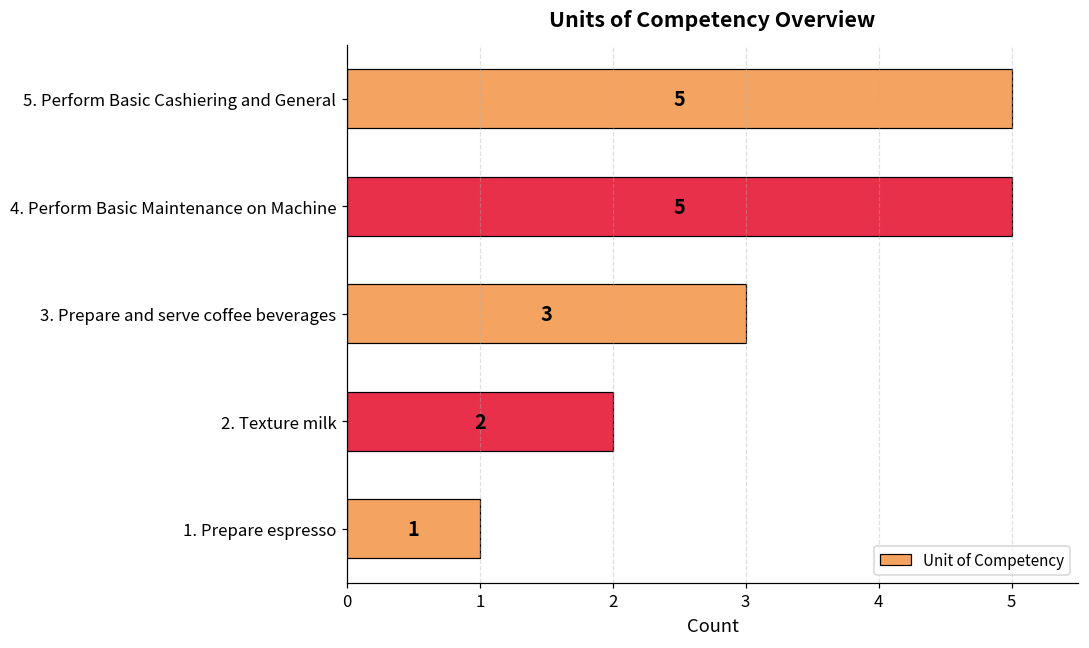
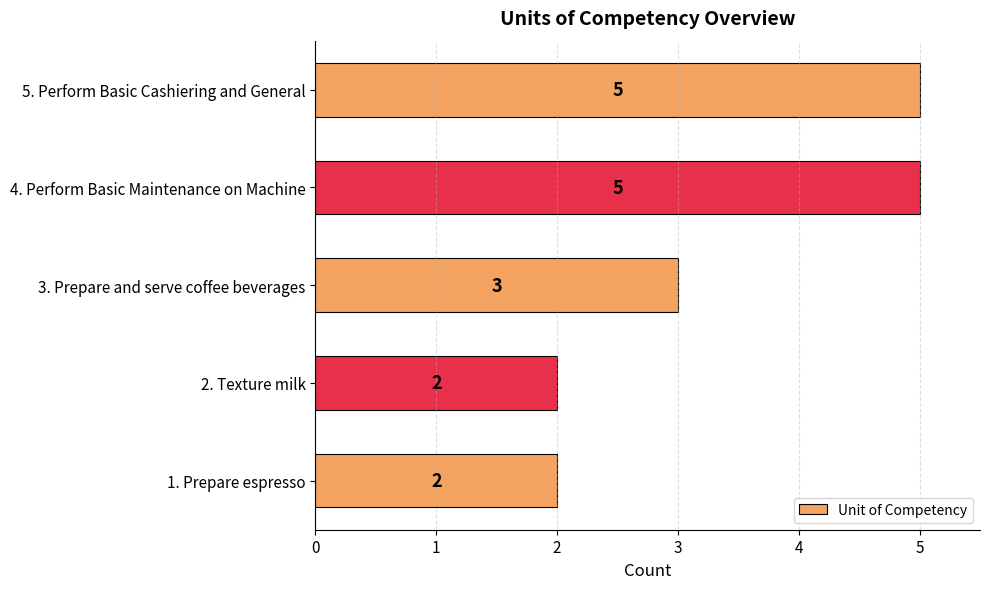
1. Prepare espresso: 1 -> 2
